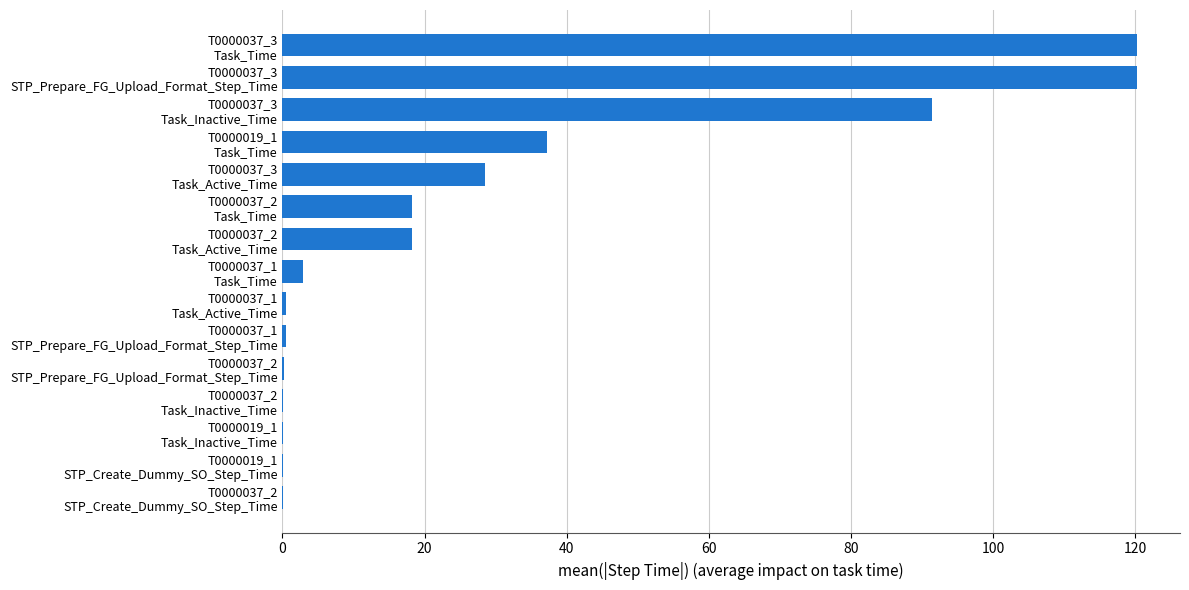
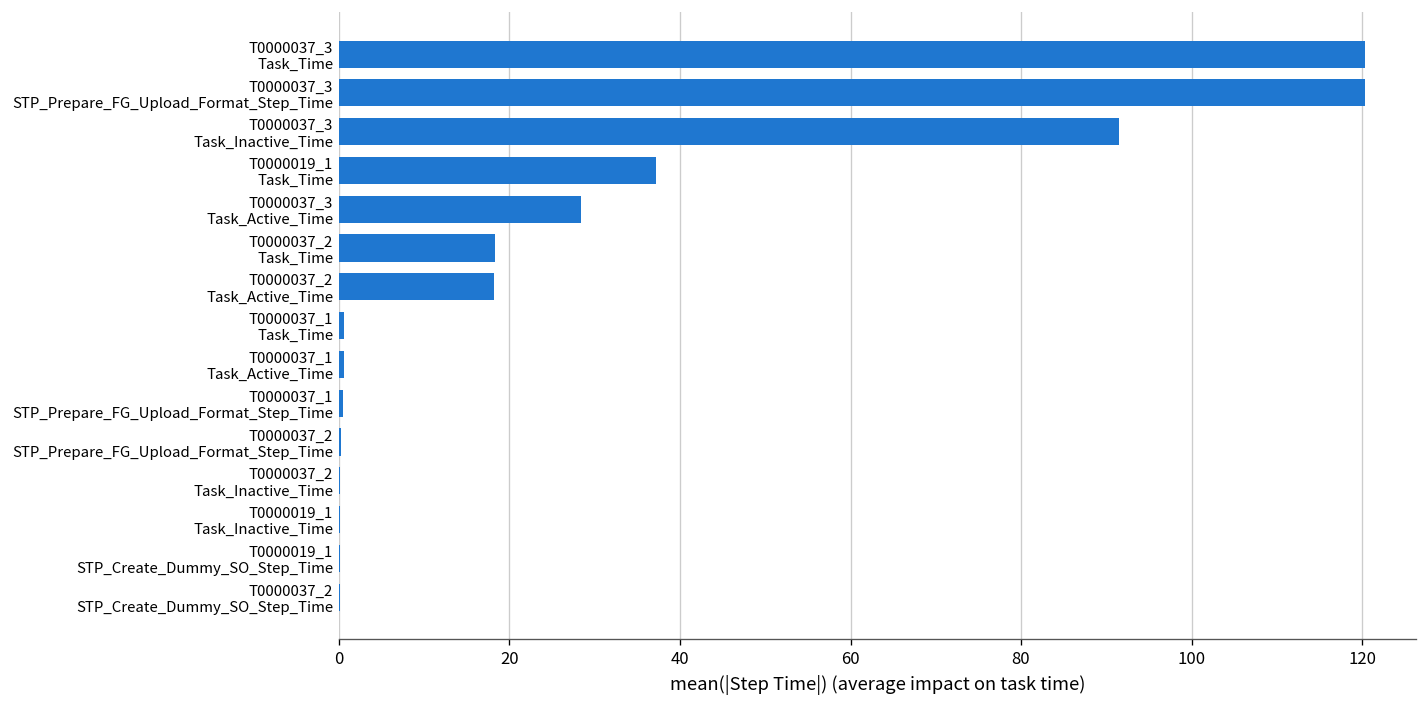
T0000037_1 Task_Time: 3 -> 1
